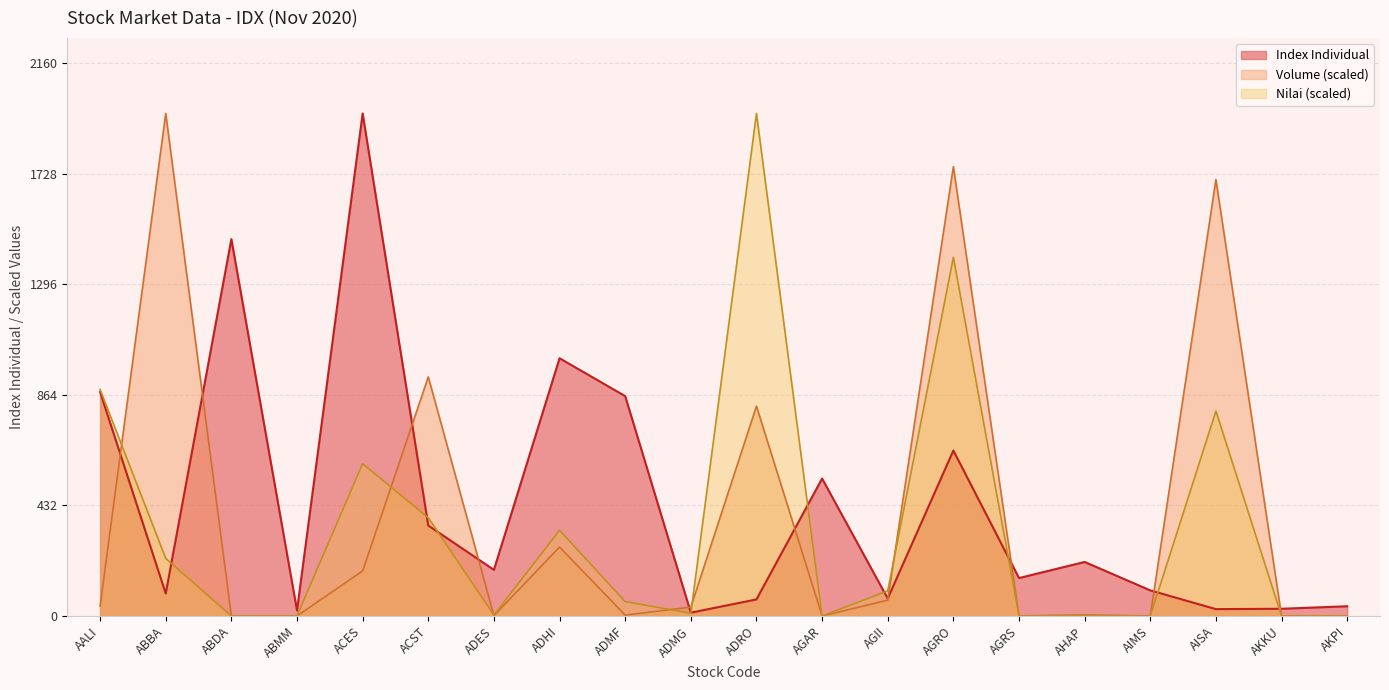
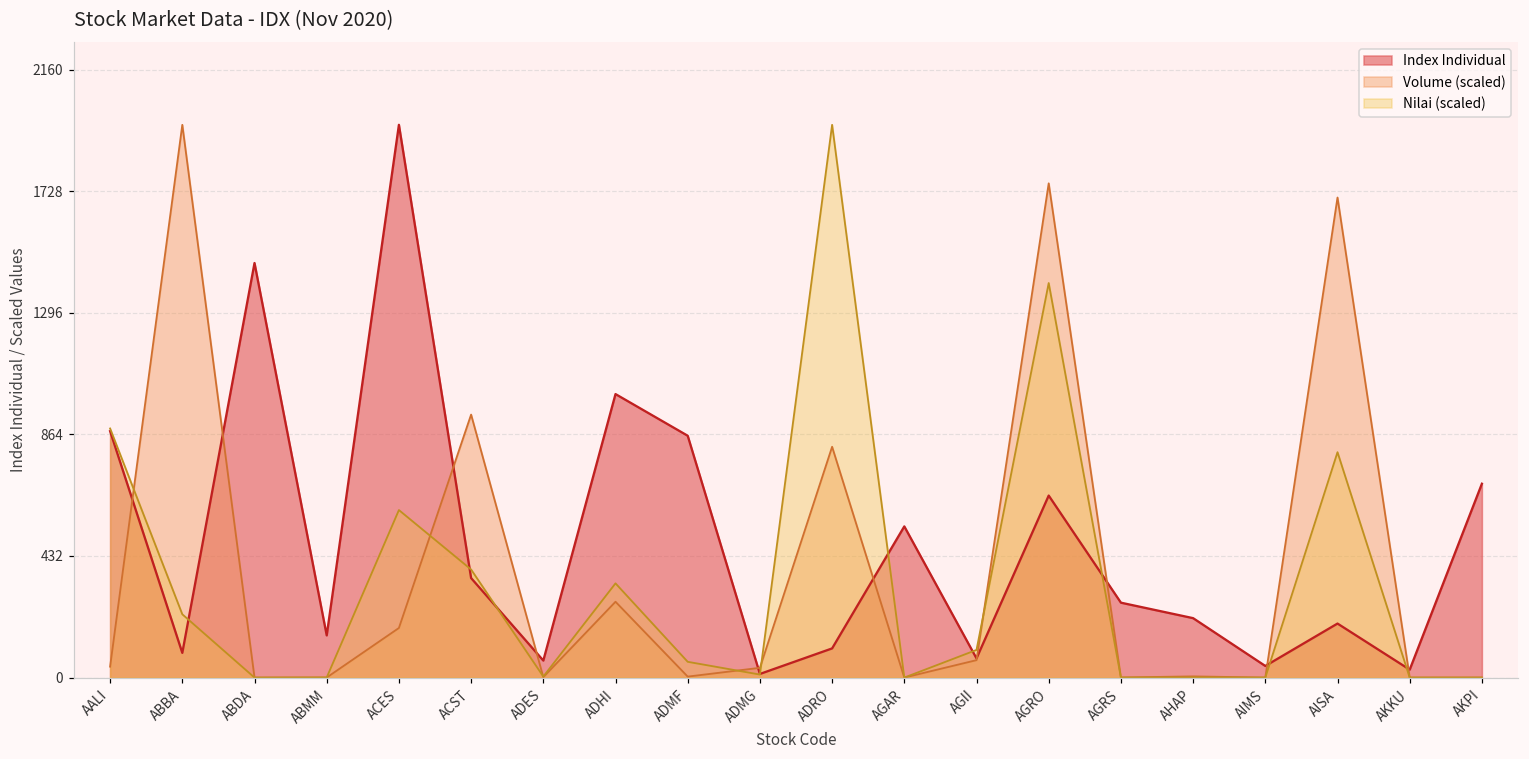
Index Individual, ABMM: 20 -> 150
Index Individual, ADES: 180 -> 60
Index Individual, ADRO: 60 -> 100
Index Individual, AGRS: 150 -> 270
Index Individual, AIMS: 100 -> 40
Index Individual, AISA: 30 -> 190
Index Individual, AKPI: 40 -> 690
